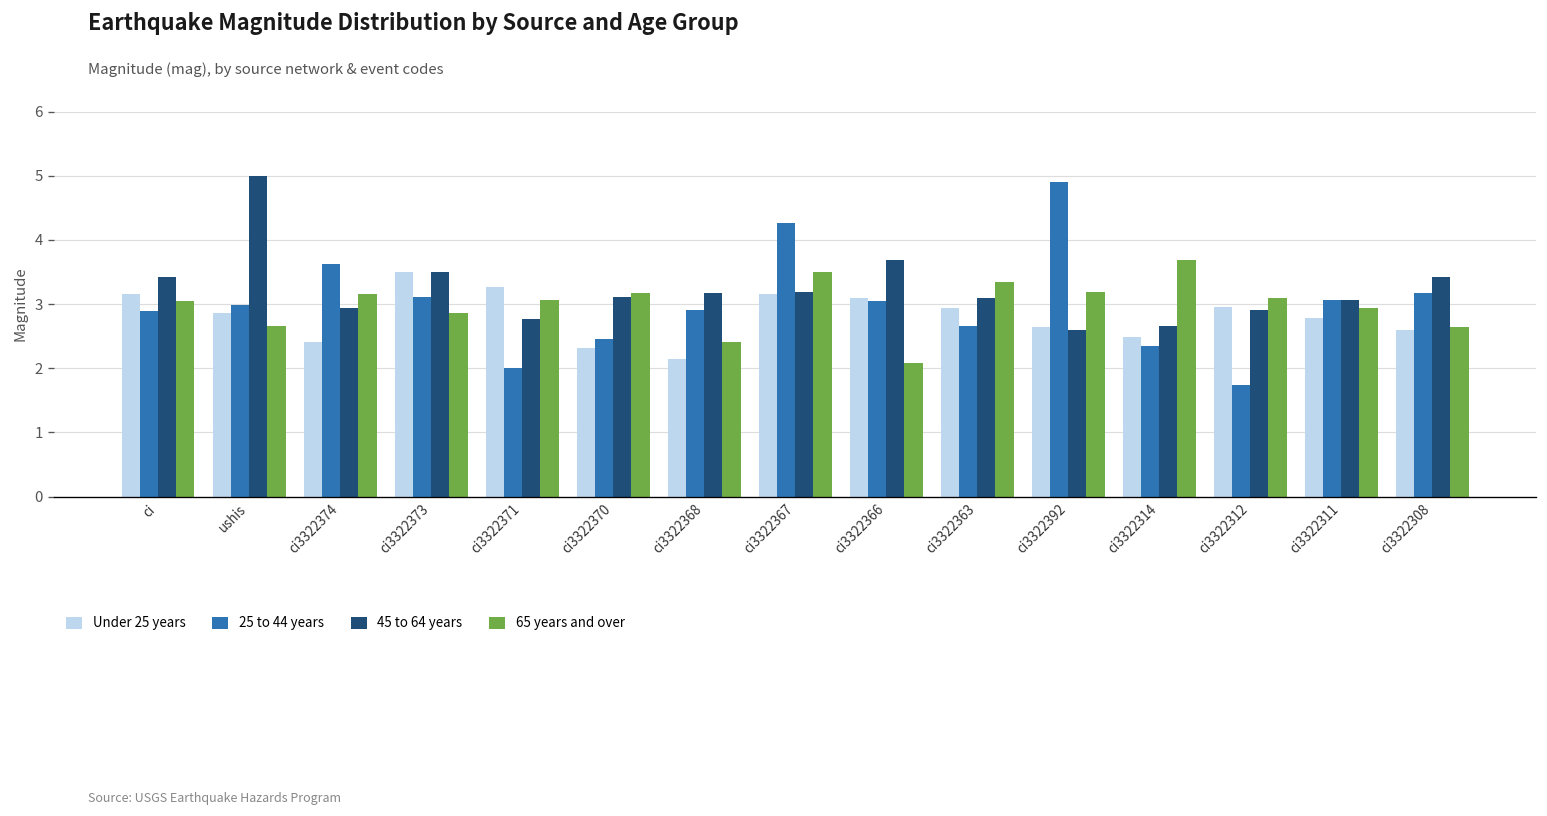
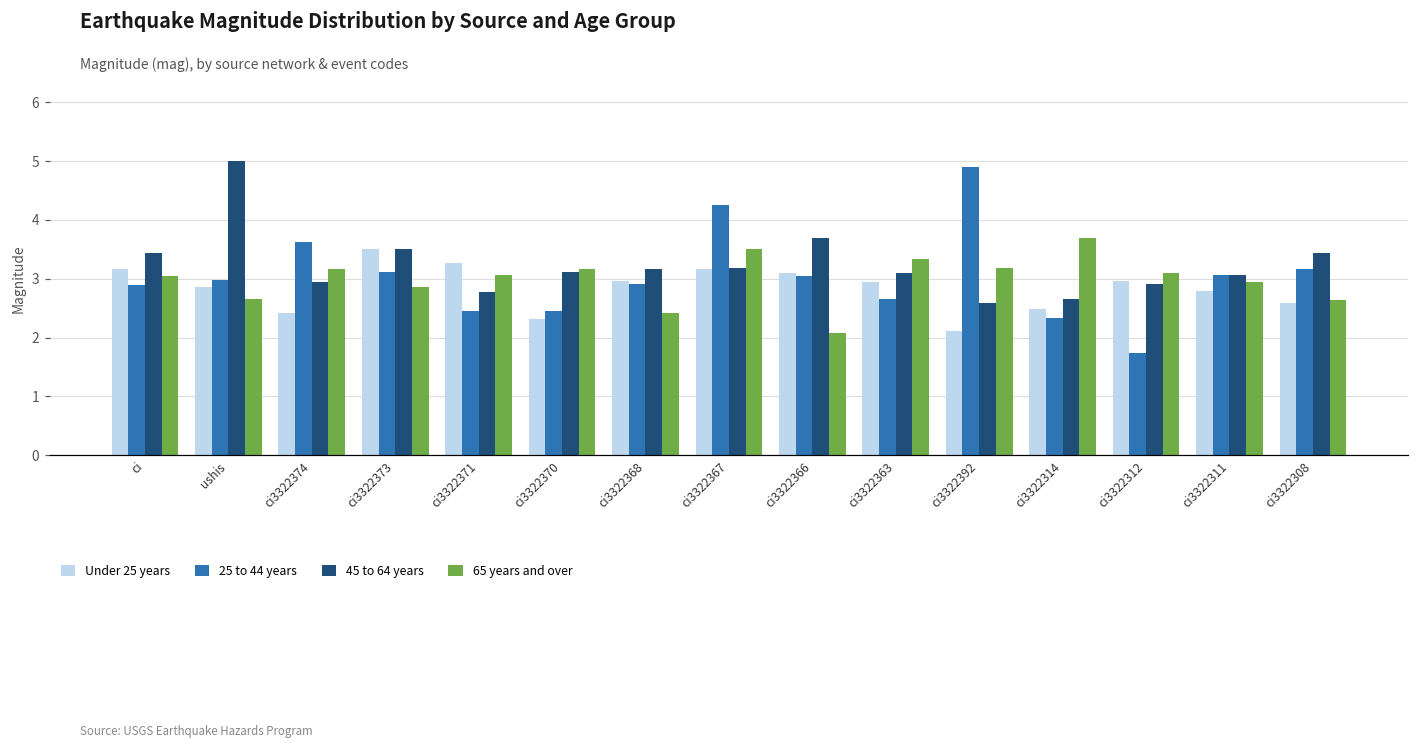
25 to 44 years, ci3322371: 2.0 -> 2.5
Under 25 years, ci3322368: 2.1 -> 3.0
Under 25 years, ci3322392: 2.6 -> 2.1
